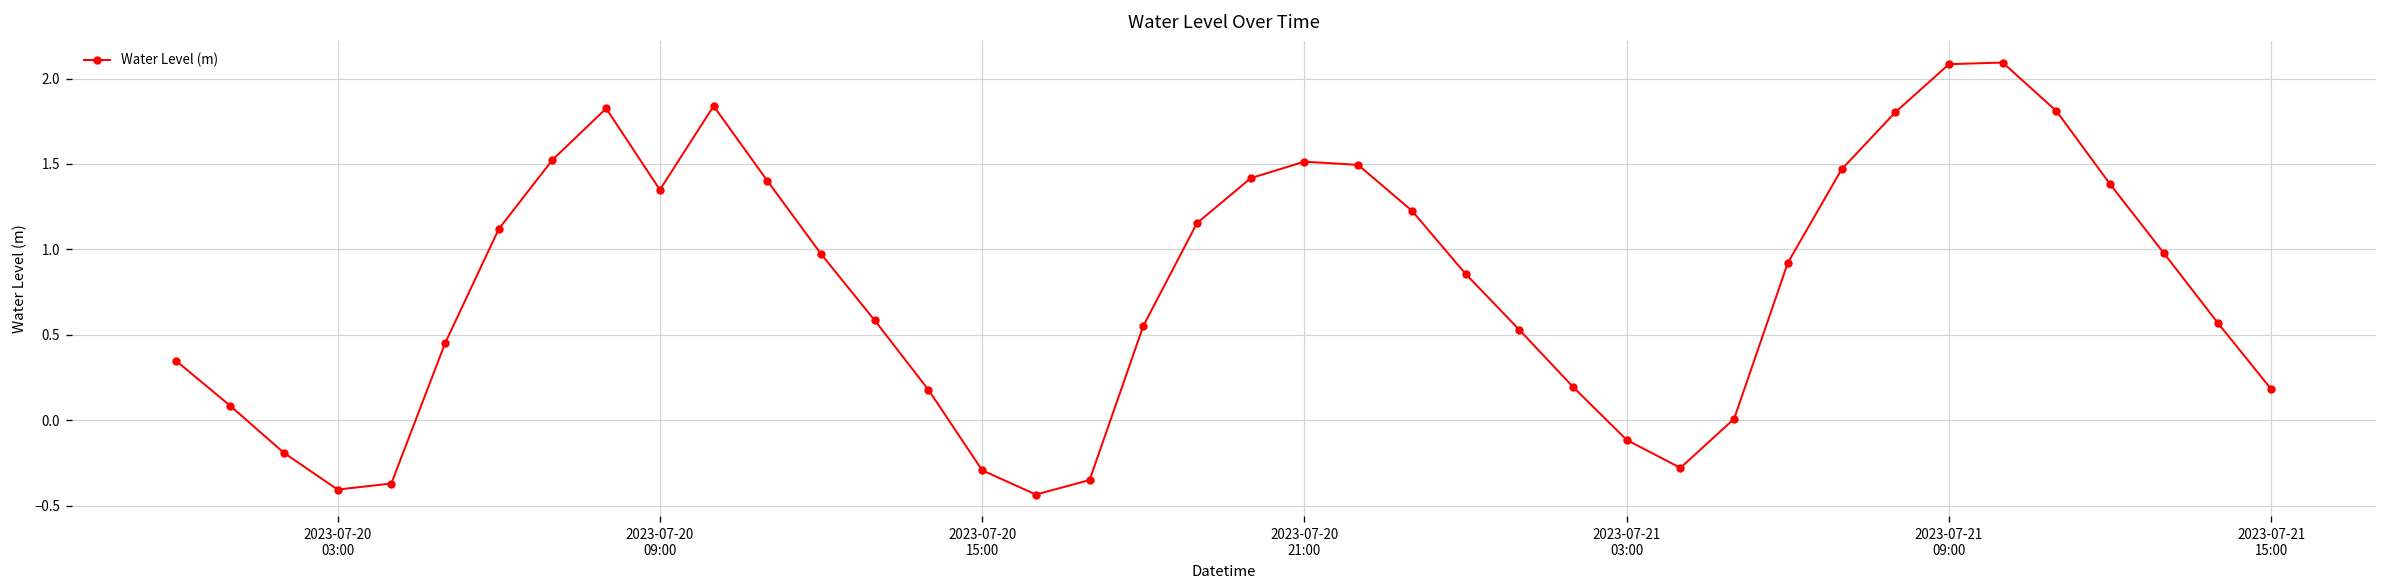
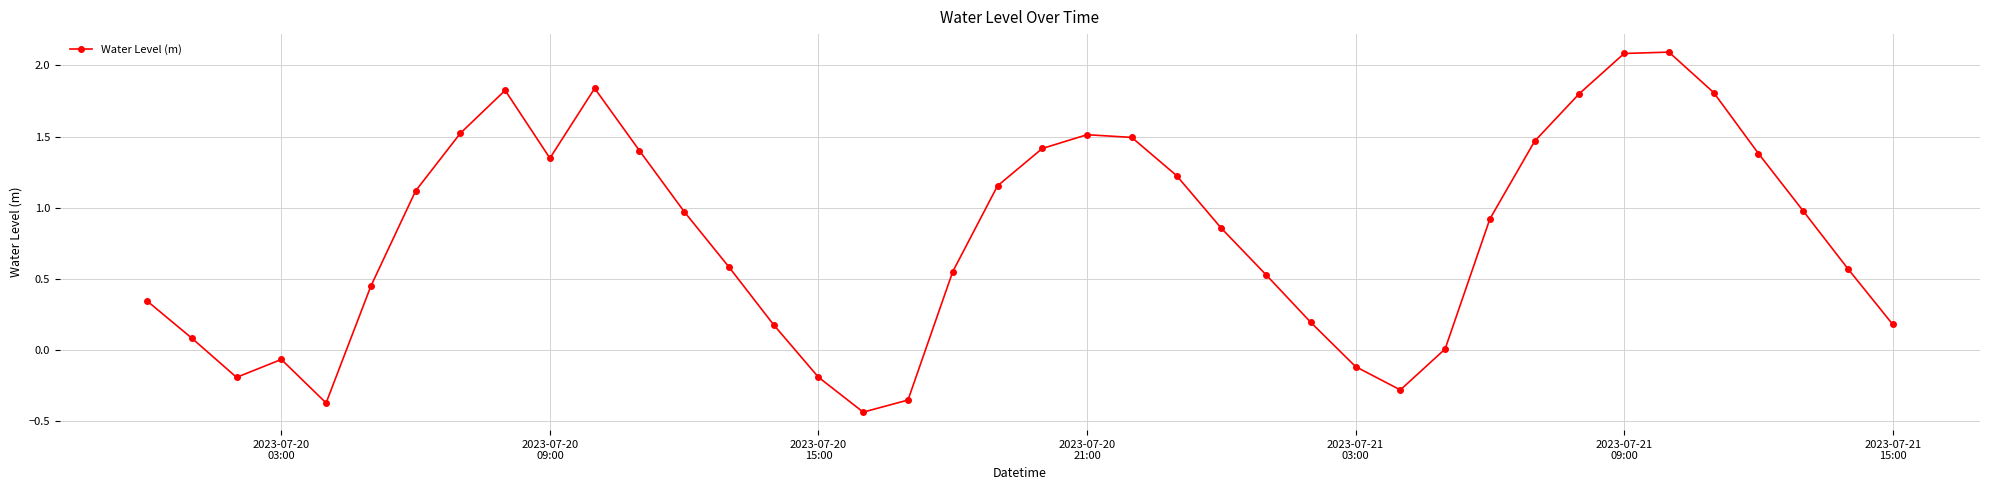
2023-07-20 03:00: -0.41 -> -0.06
2023-07-20 15:00: -0.29 -> -0.19
